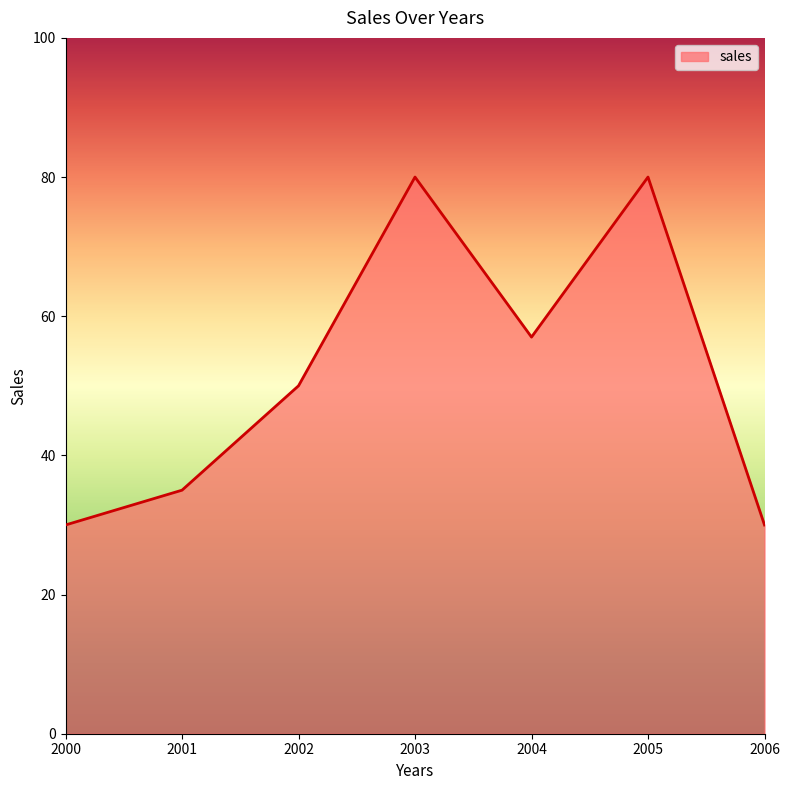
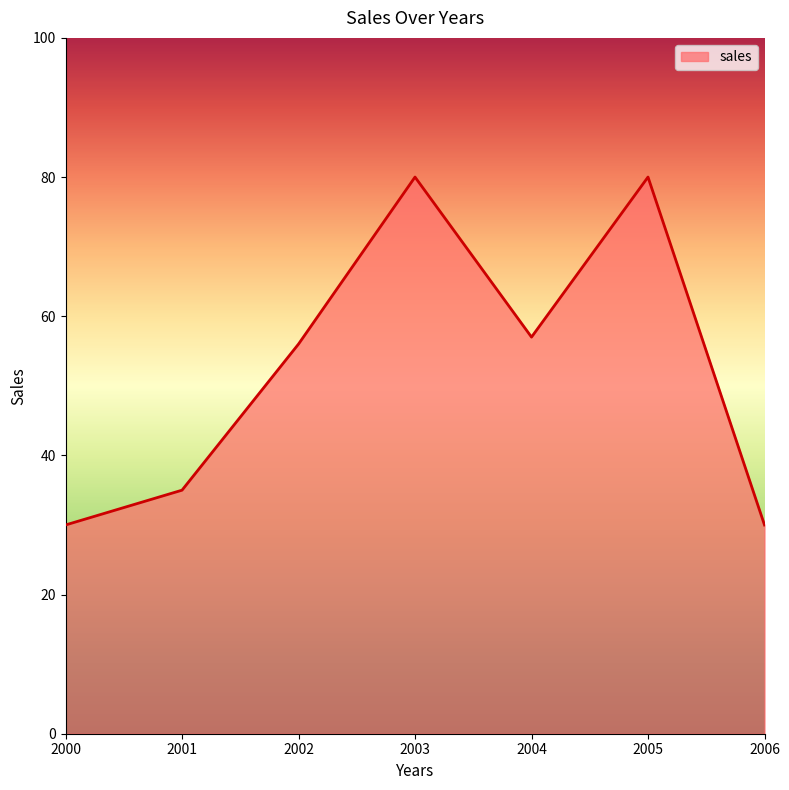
2002: 50 -> 56
